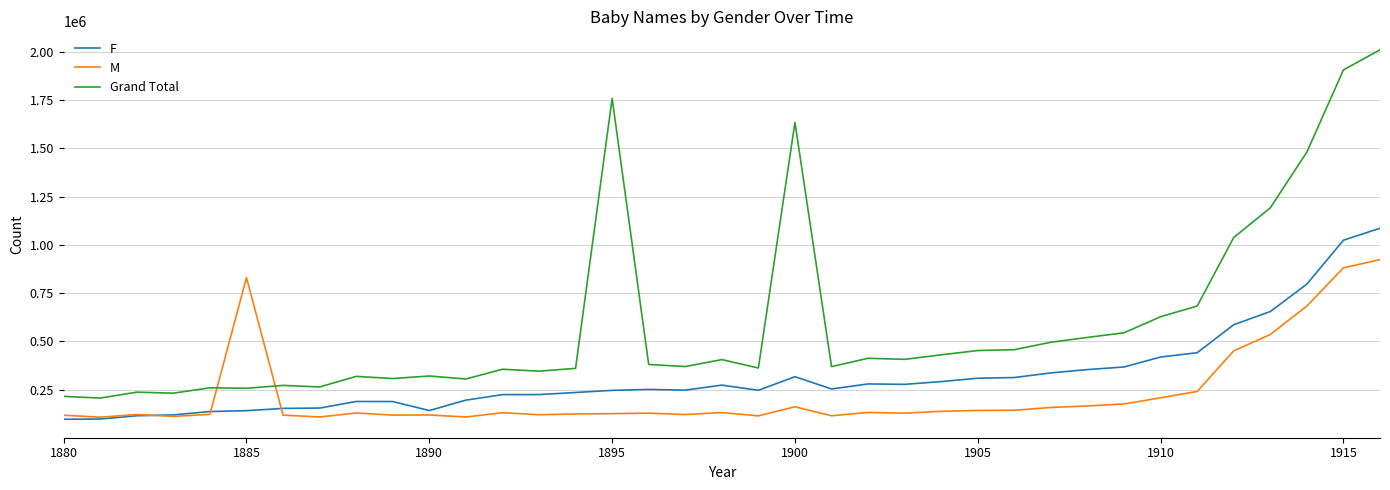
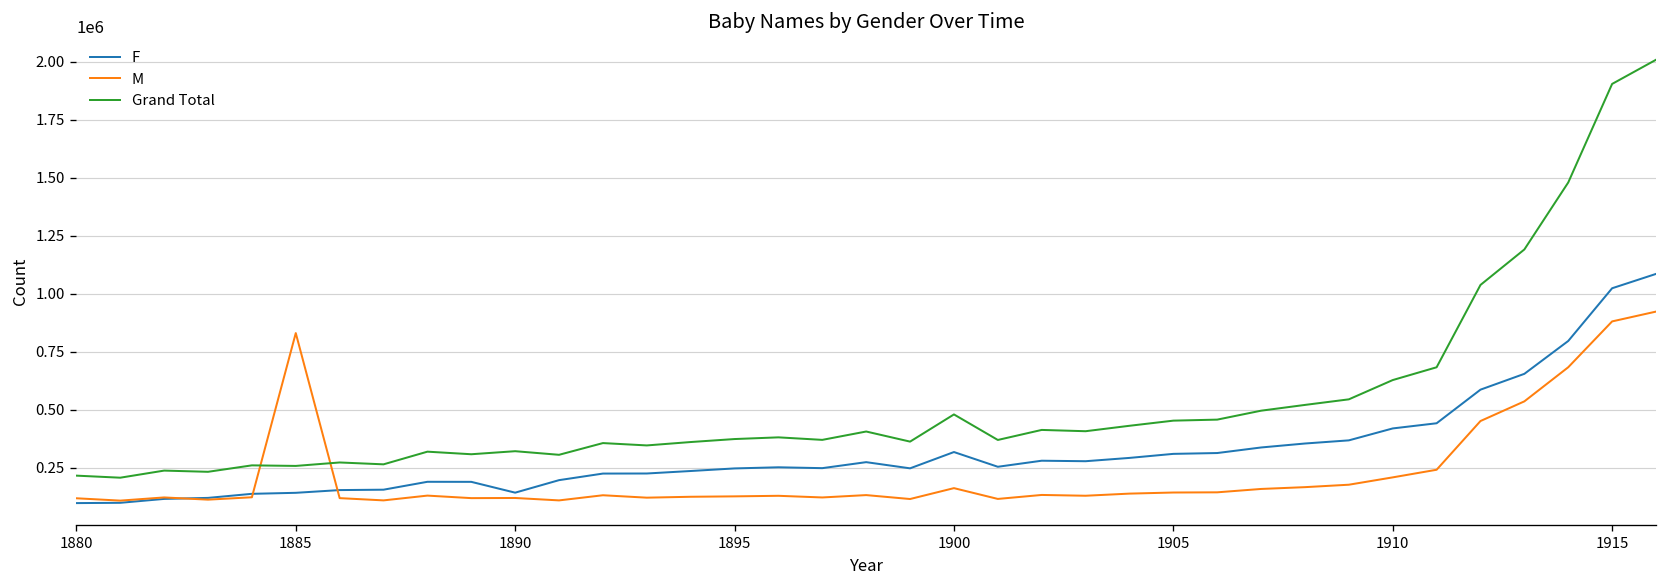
Grand Total, 1895: 1760000 -> 370000
Grand Total, 1900: 1630000 -> 480000
